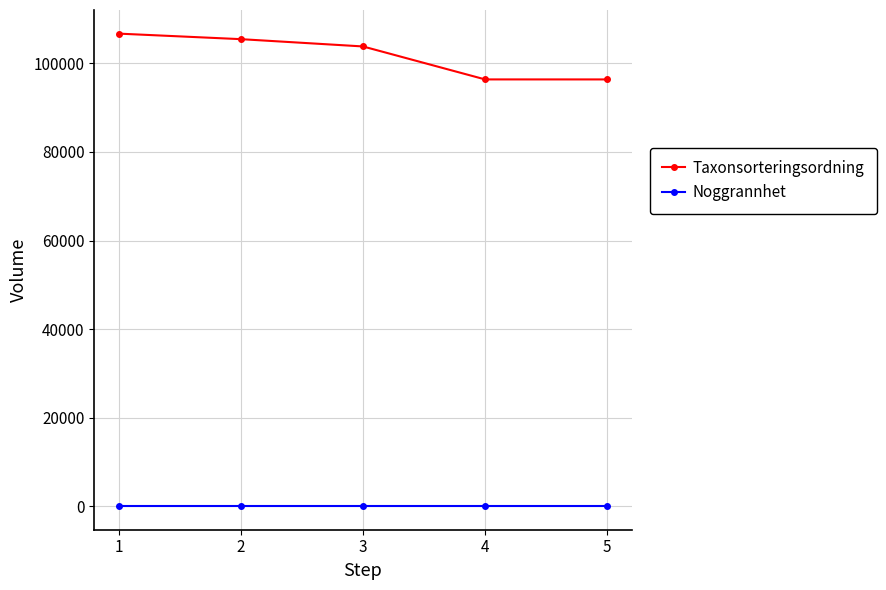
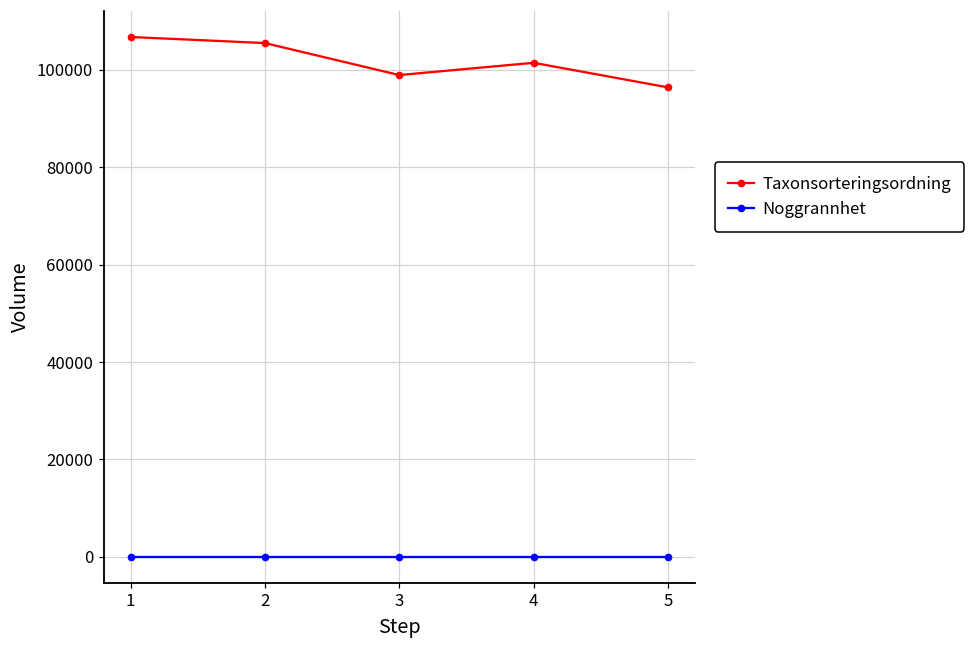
Taxonsorteringsordning, 3: 104000 -> 99000
Taxonsorteringsordning, 4: 96000 -> 101000
